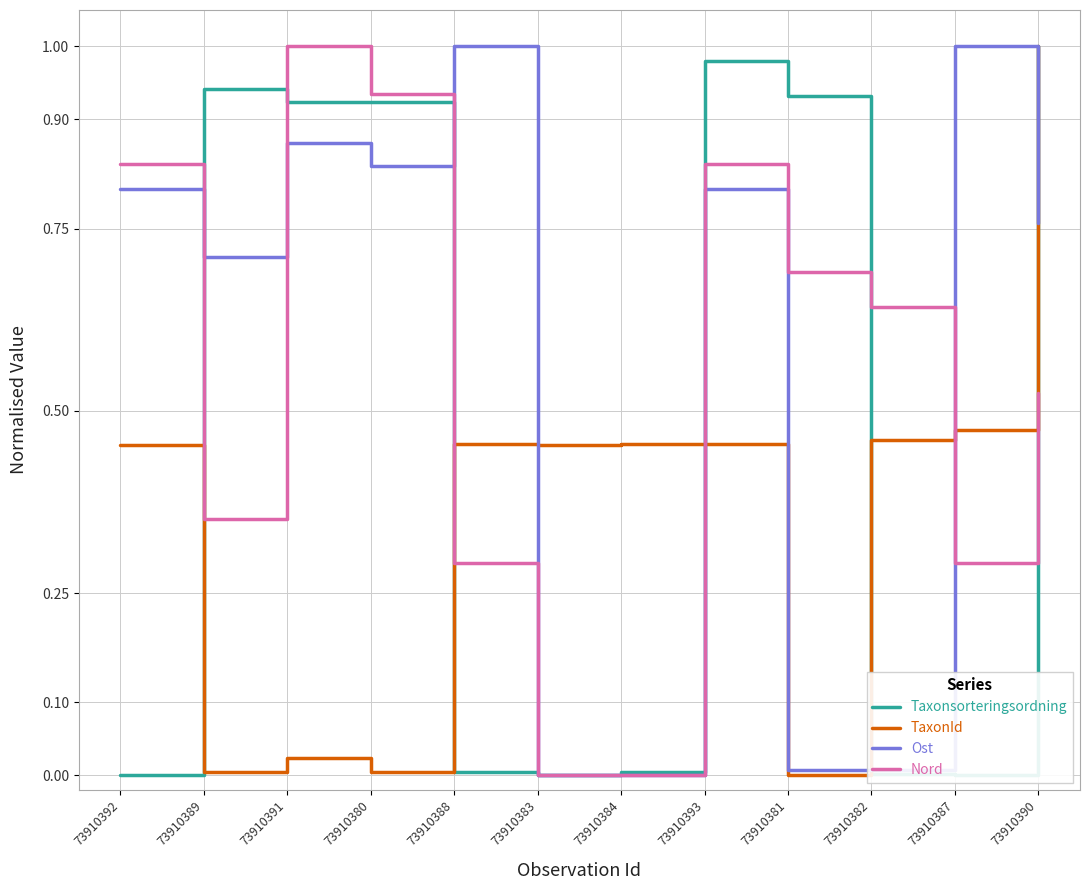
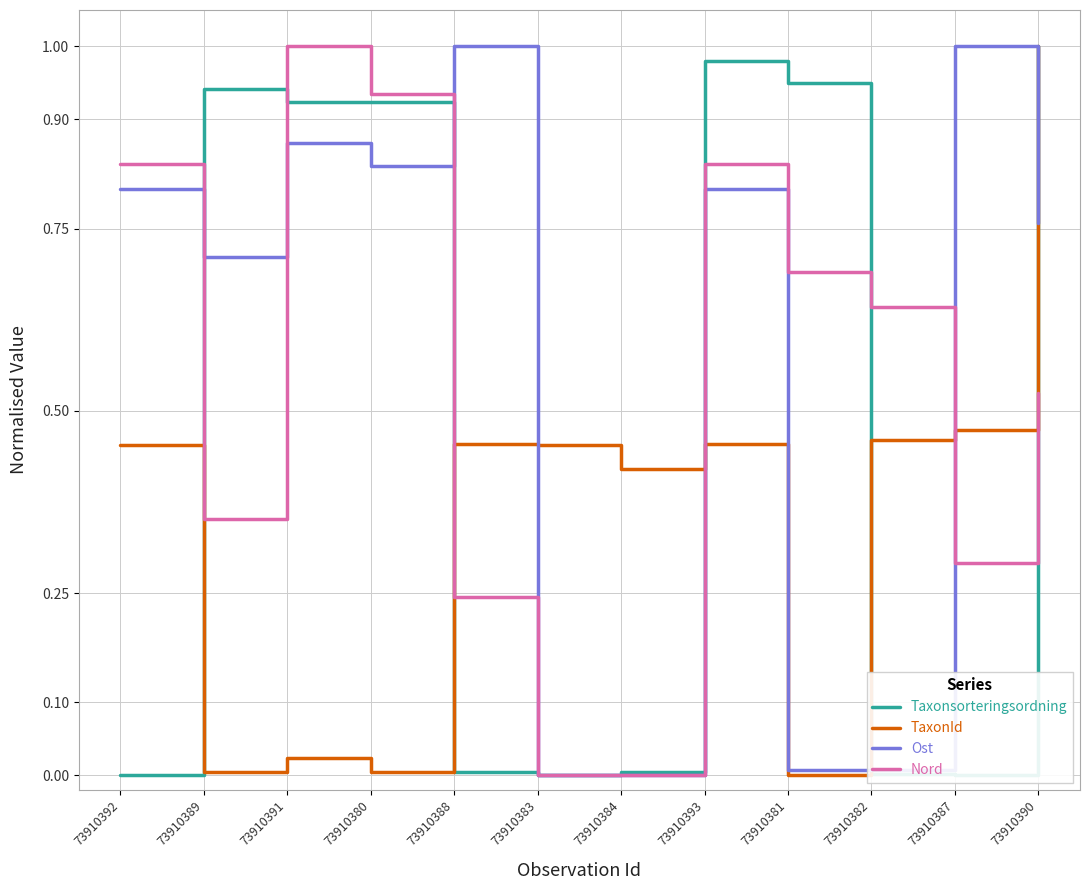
Nord, 73910388: 0.29 -> 0.24
TaxonId, 73910384: 0.45 -> 0.42
Taxonsorteringsordning, 73910381: 0.93 -> 0.95
